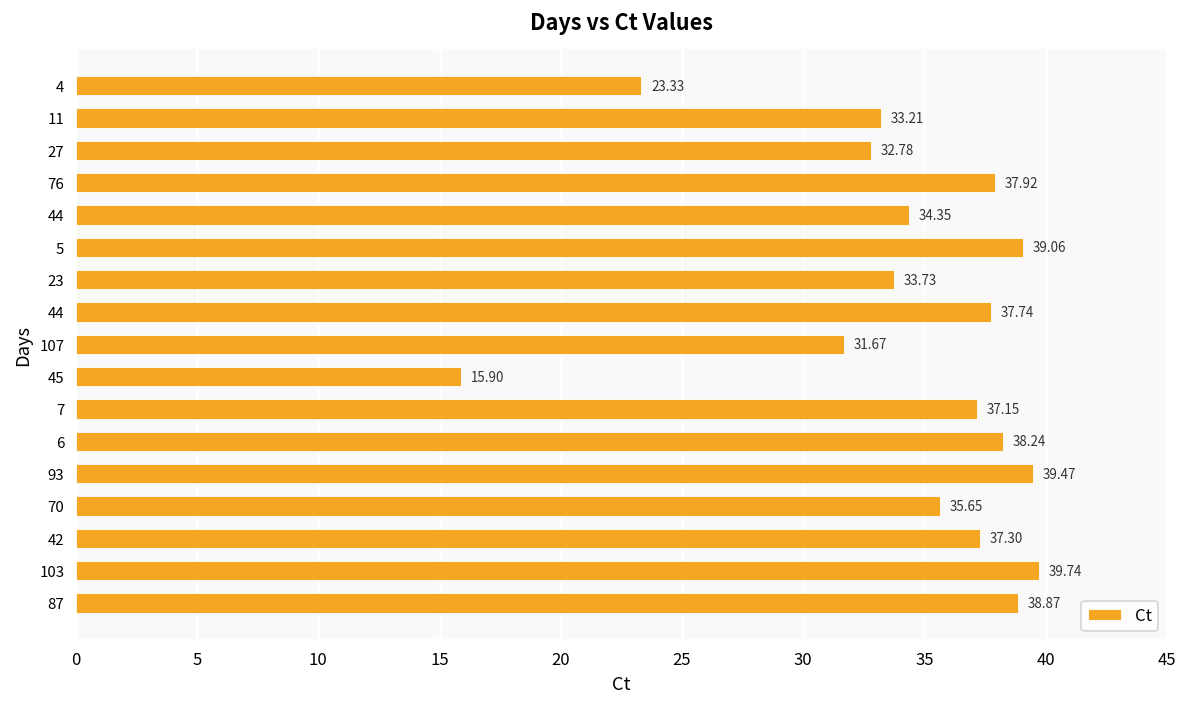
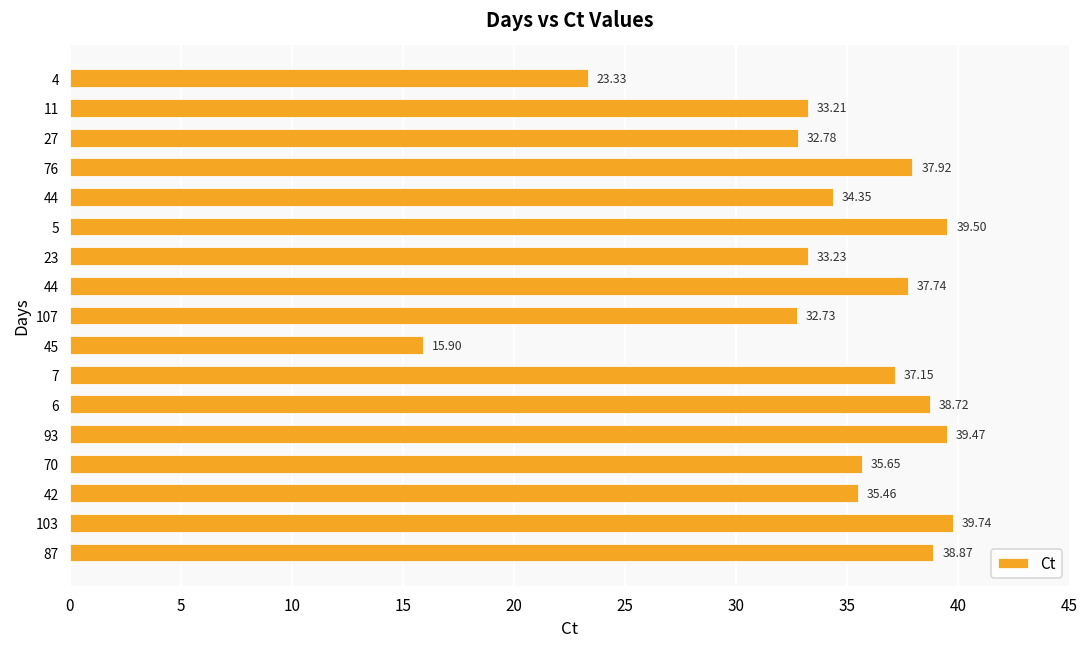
5: 39.06 -> 39.50
23: 33.73 -> 33.23
107: 31.67 -> 32.73
6: 38.24 -> 38.72
42: 37.30 -> 35.46
